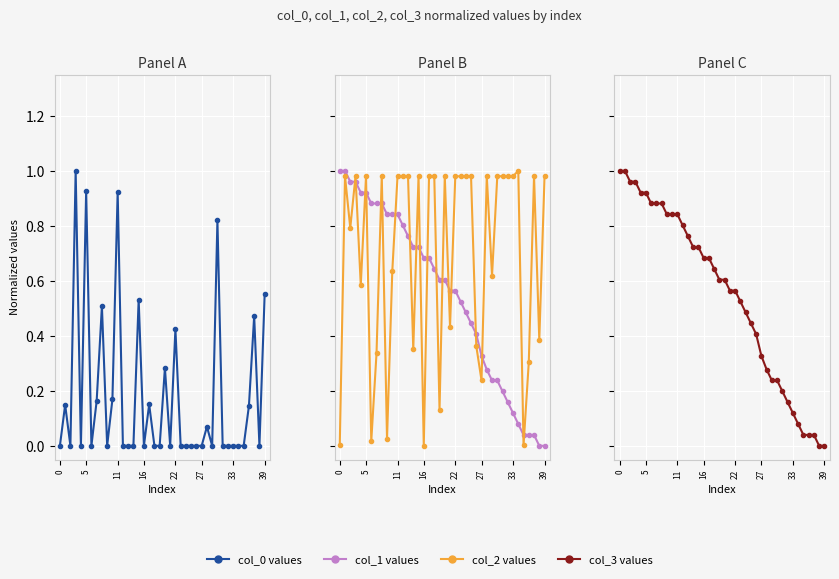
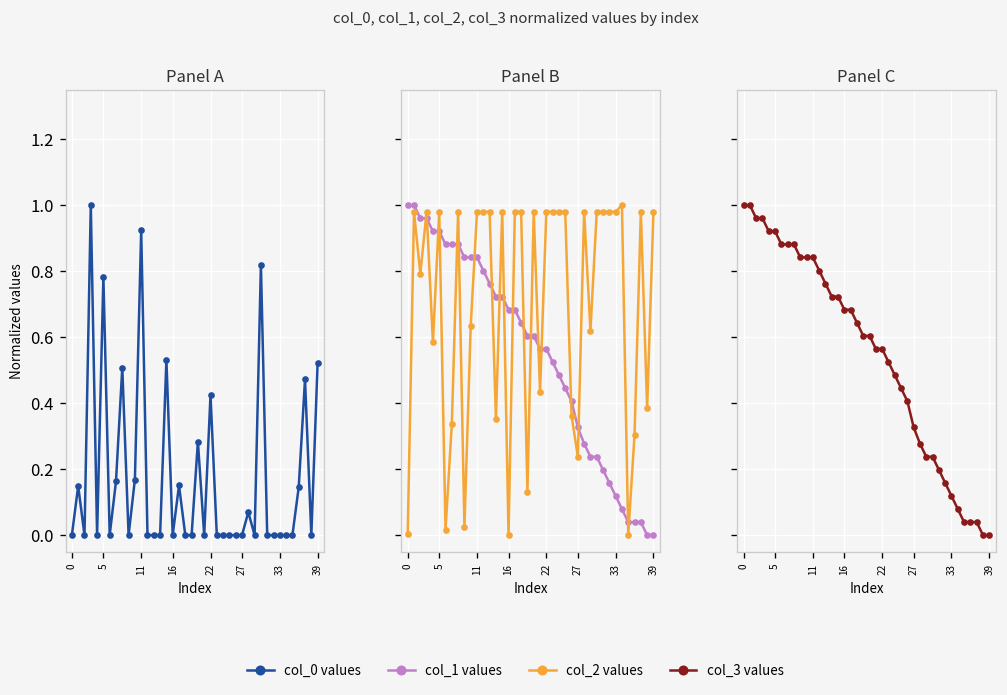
Panel A, 5: 0.93 -> 0.78
Panel A, 39: 0.55 -> 0.52
